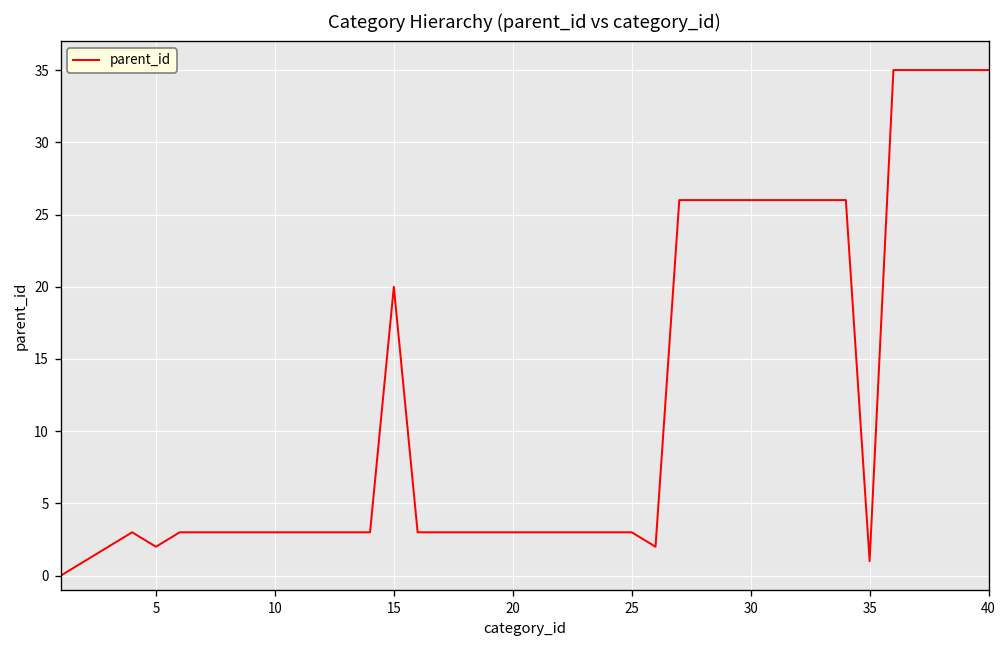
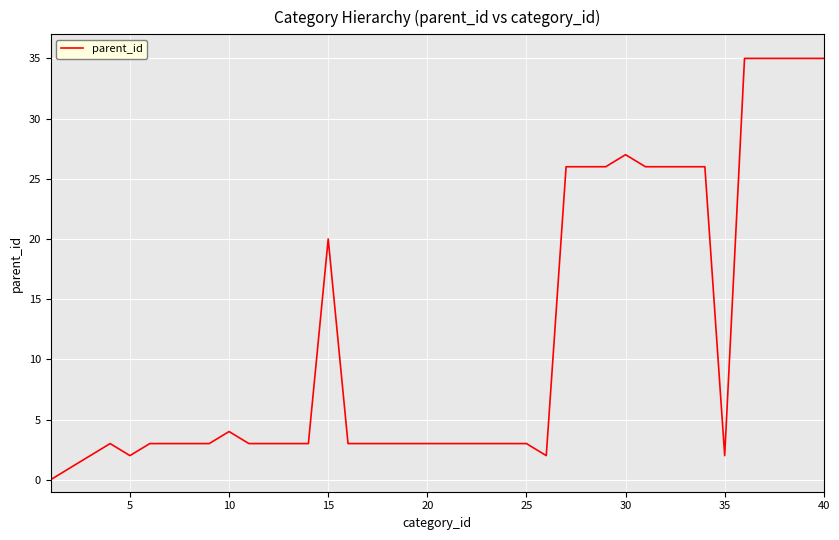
10: 3 -> 4
30: 26 -> 27
35: 1 -> 2
